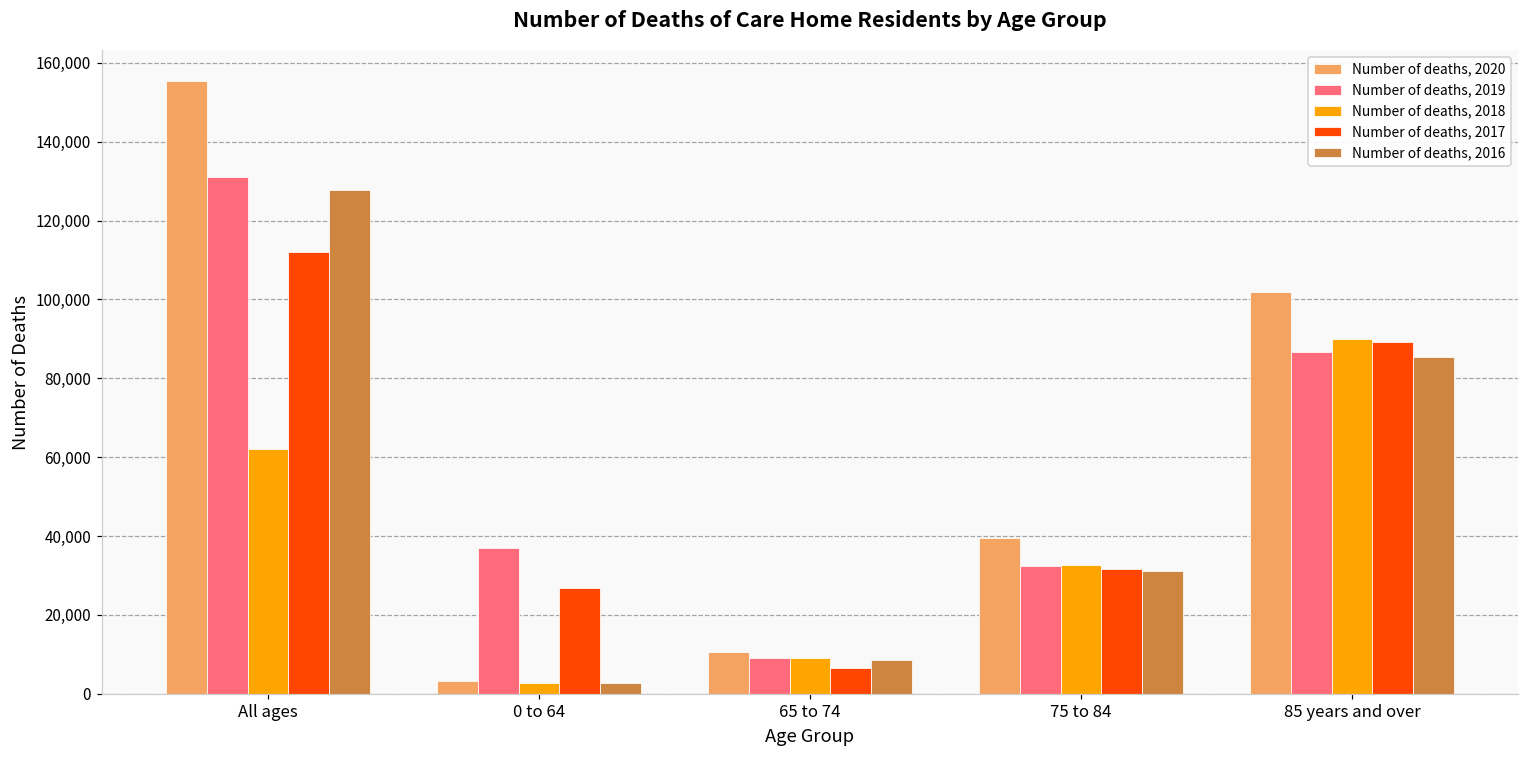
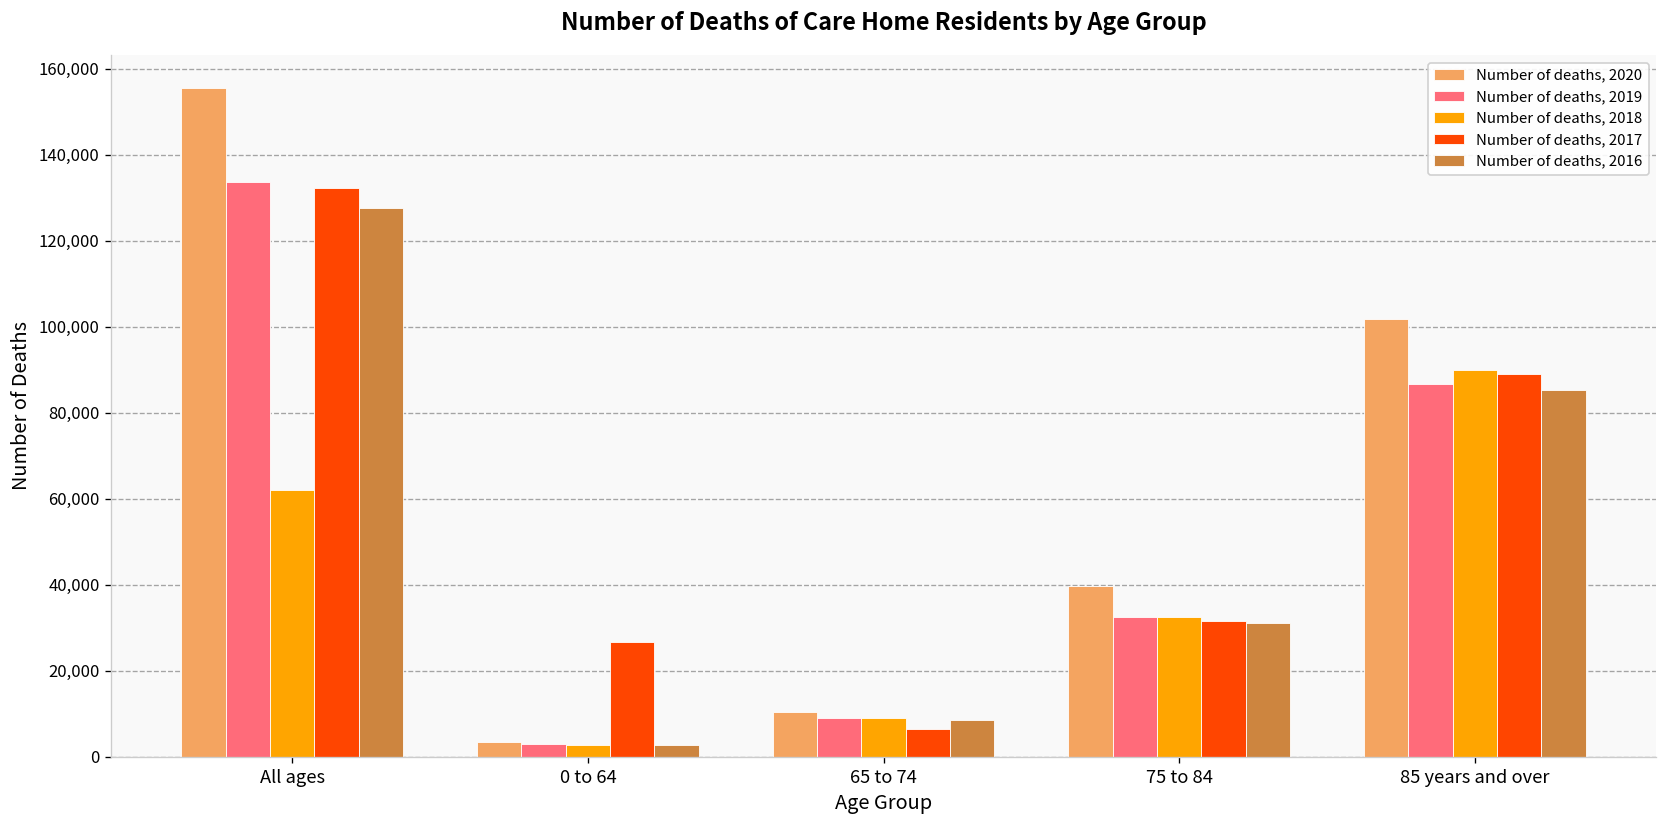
Number of deaths, 2019, All ages: 131,000 -> 134,000
Number of deaths, 2017, All ages: 112,000 -> 132,000
Number of deaths, 2019, 0 to 64: 37,000 -> 3,000
